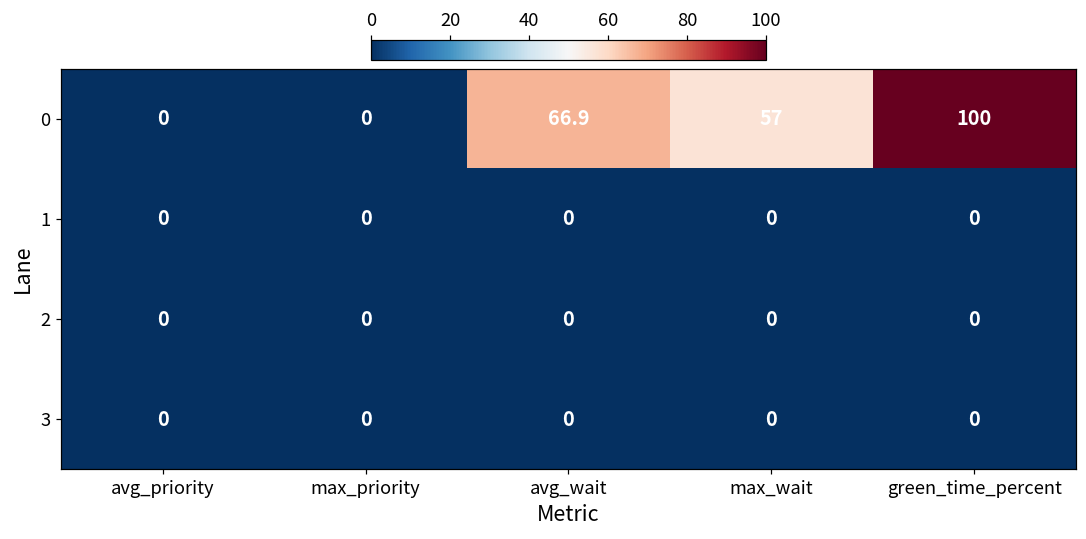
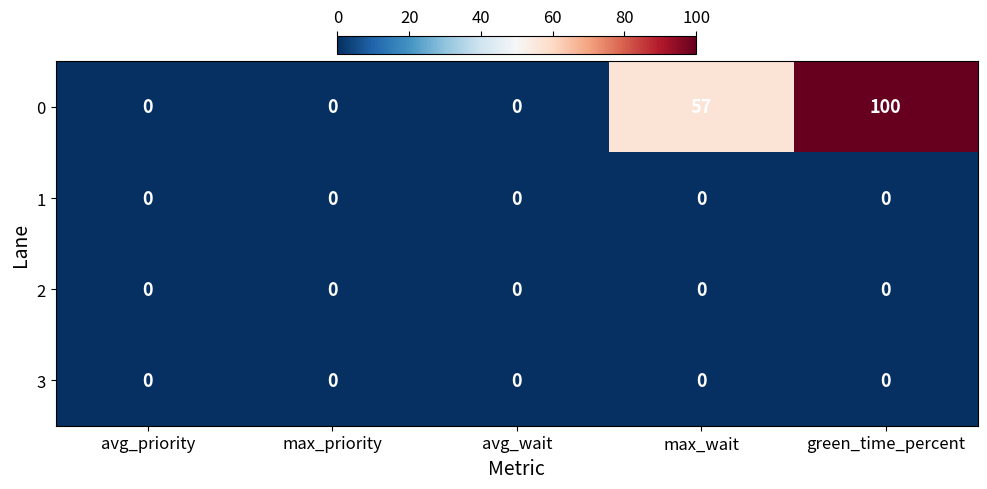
0, avg_wait: 66.9 -> 0
